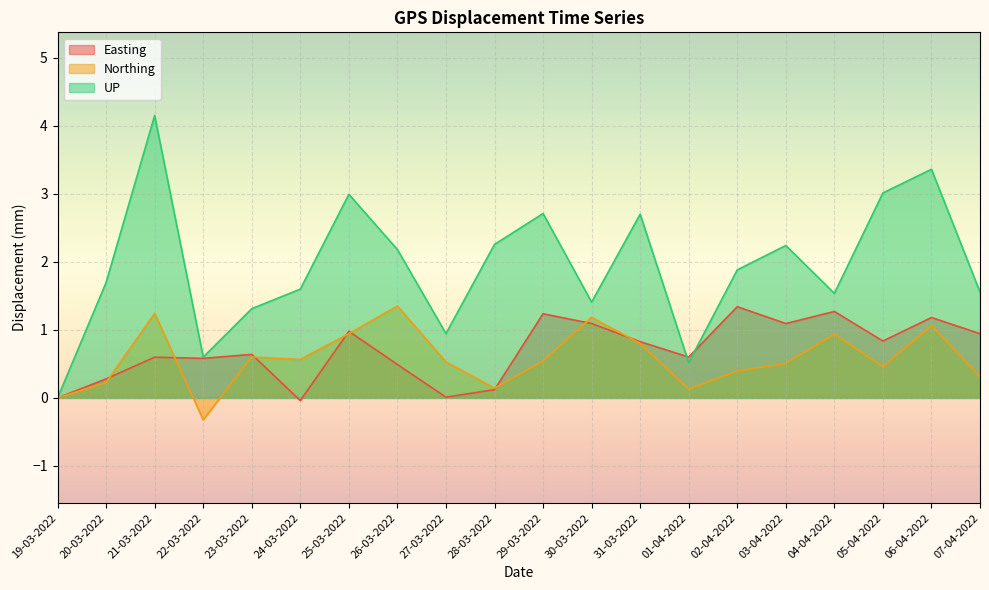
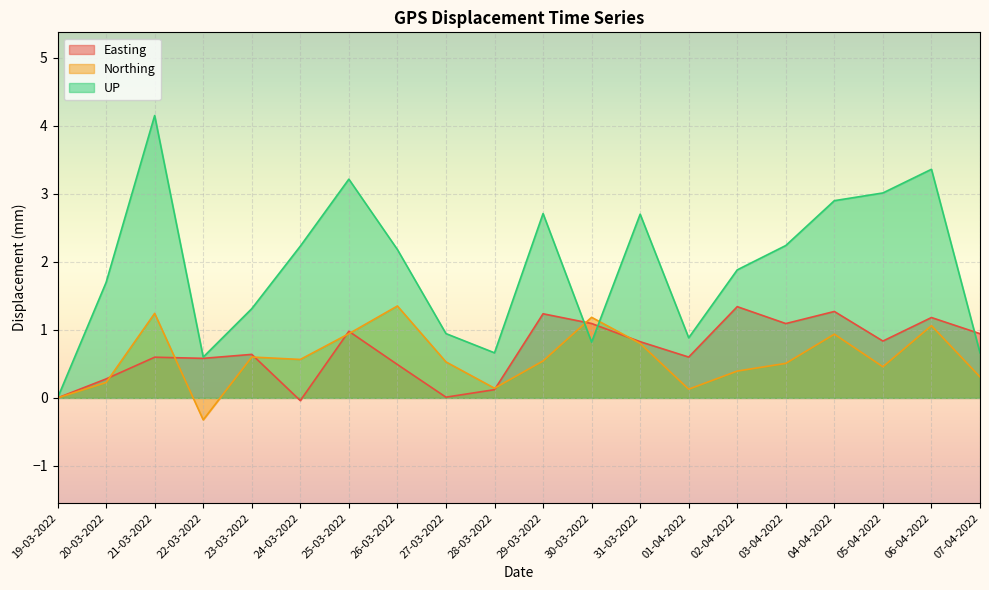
UP, 24-03-2022: 1.6 -> 2.2
UP, 25-03-2022: 3.0 -> 3.2
UP, 28-03-2022: 2.3 -> 0.7
UP, 30-03-2022: 1.4 -> 0.8
UP, 01-04-2022: 0.5 -> 0.9
UP, 04-04-2022: 1.5 -> 2.9
UP, 07-04-2022: 1.6 -> 0.7
